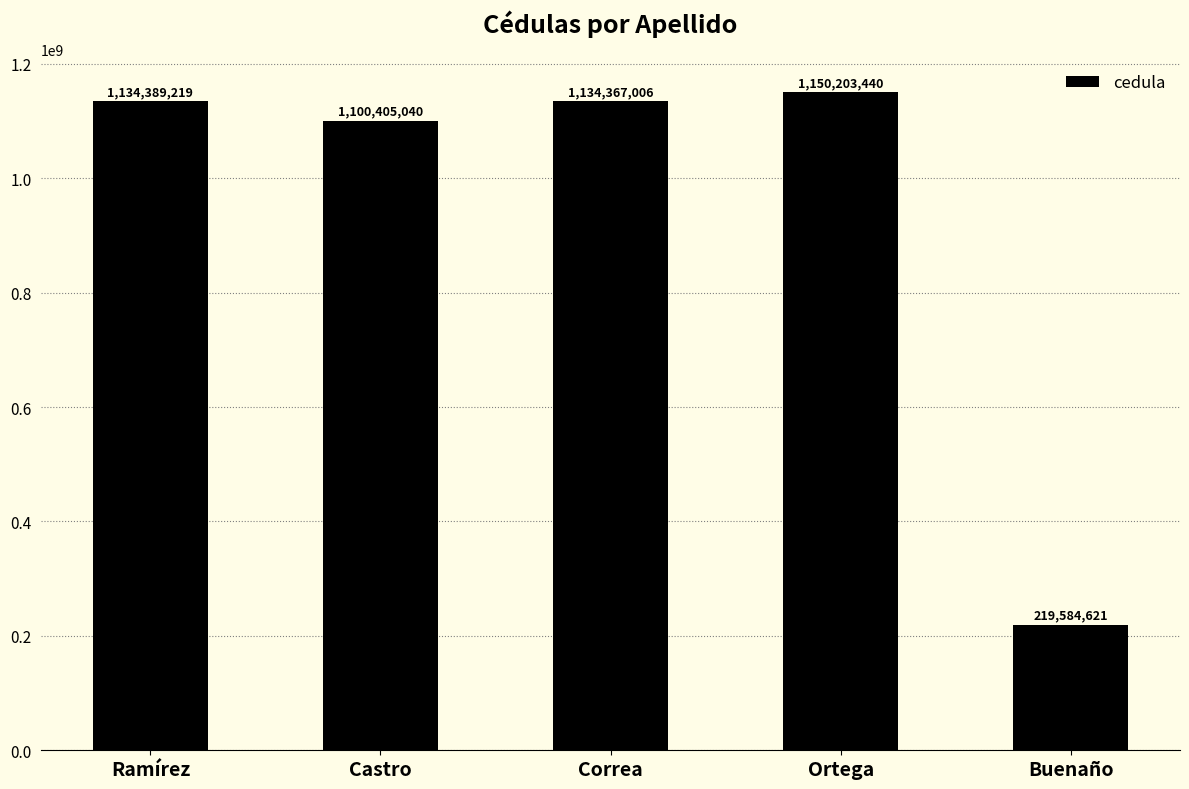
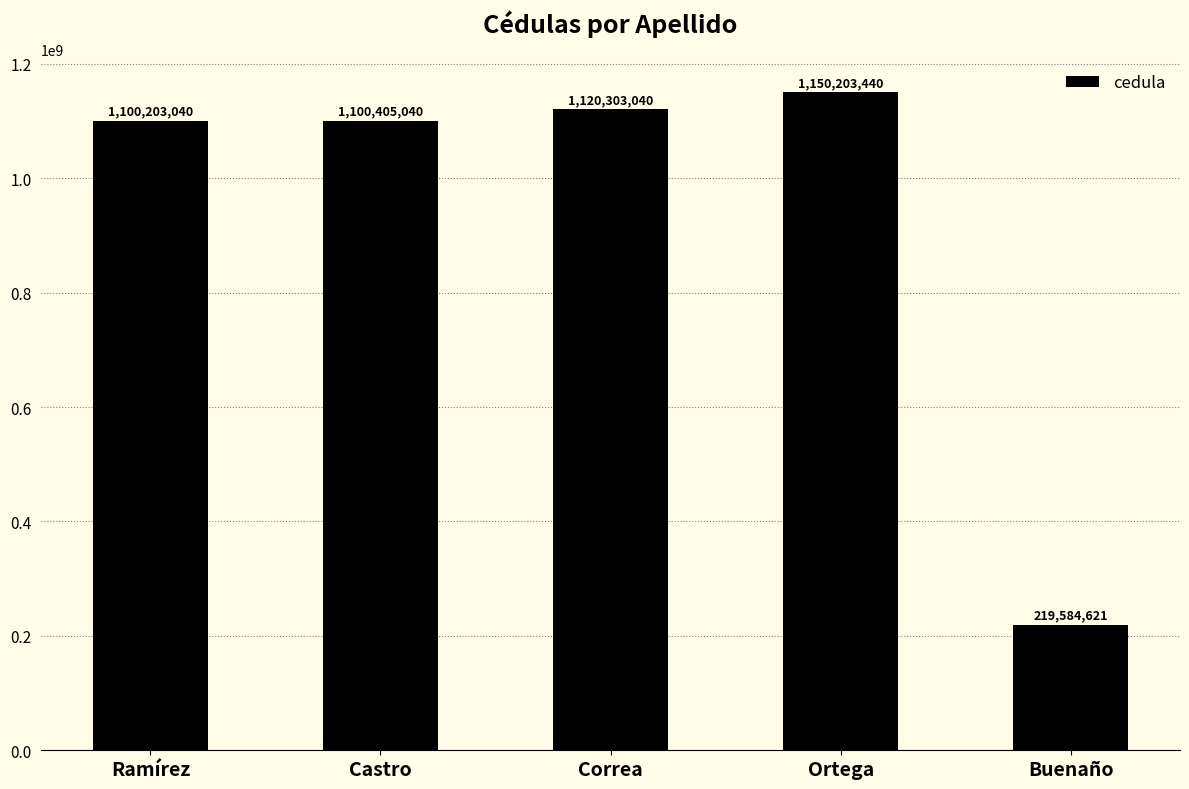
Ramírez: 1,134,389,219 -> 1,100,203,040
Correa: 1,134,367,006 -> 1,120,303,040
